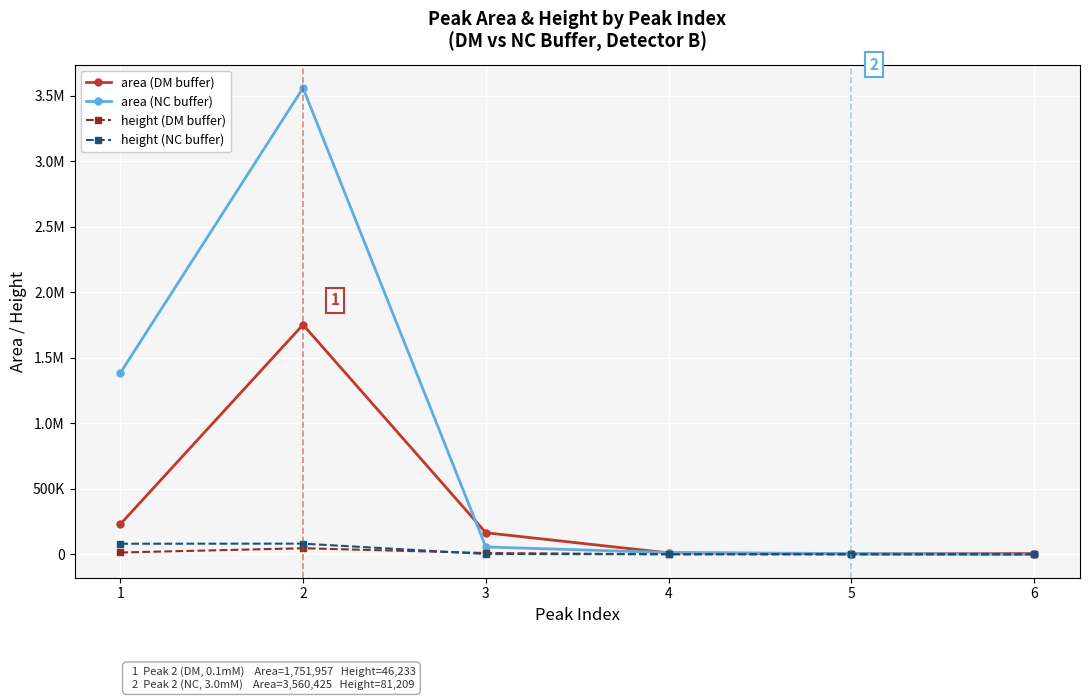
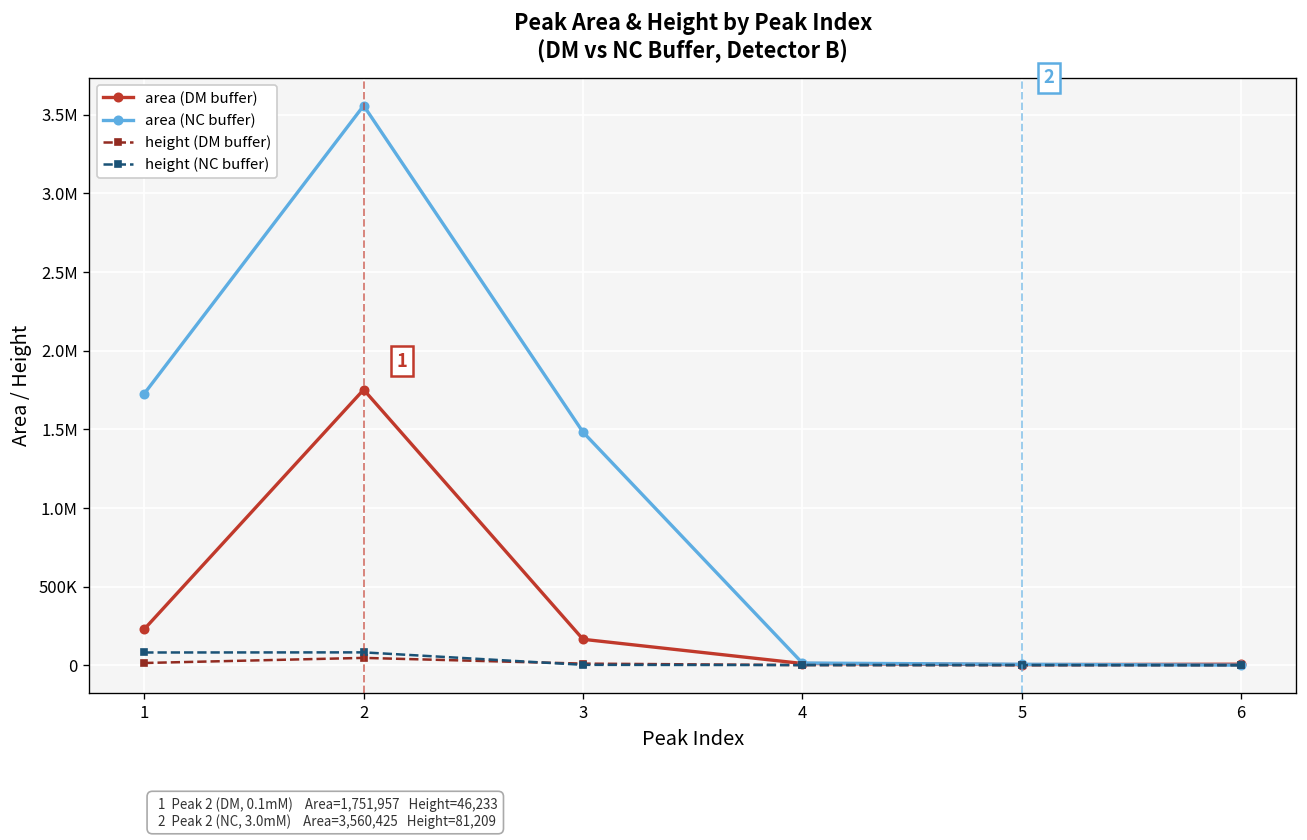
area (NC buffer), 1: 1380000 -> 1730000
area (NC buffer), 3: 60000 -> 1480000
